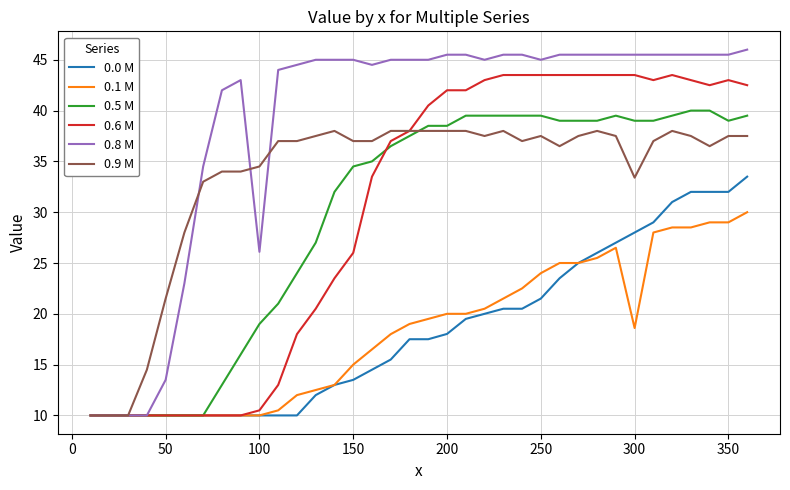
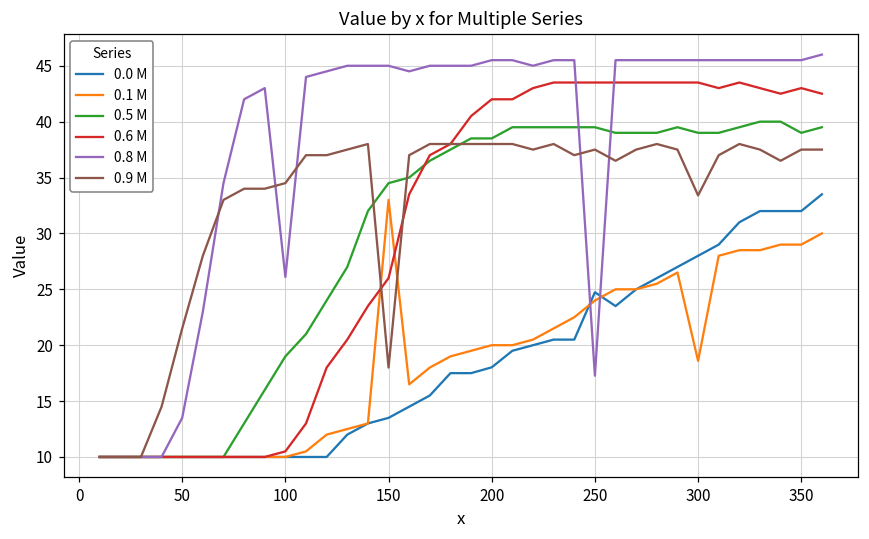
0.1 M, 150: 15 -> 33
0.9 M, 150: 37 -> 18
0.0 M, 250: 21.5 -> 24.7
0.8 M, 250: 45.0 -> 17.3
